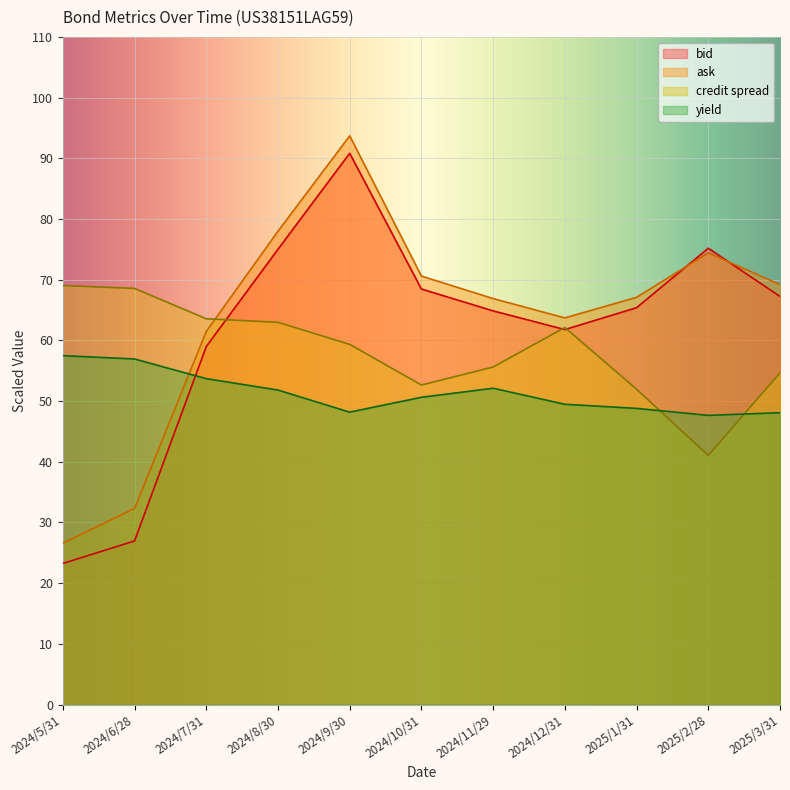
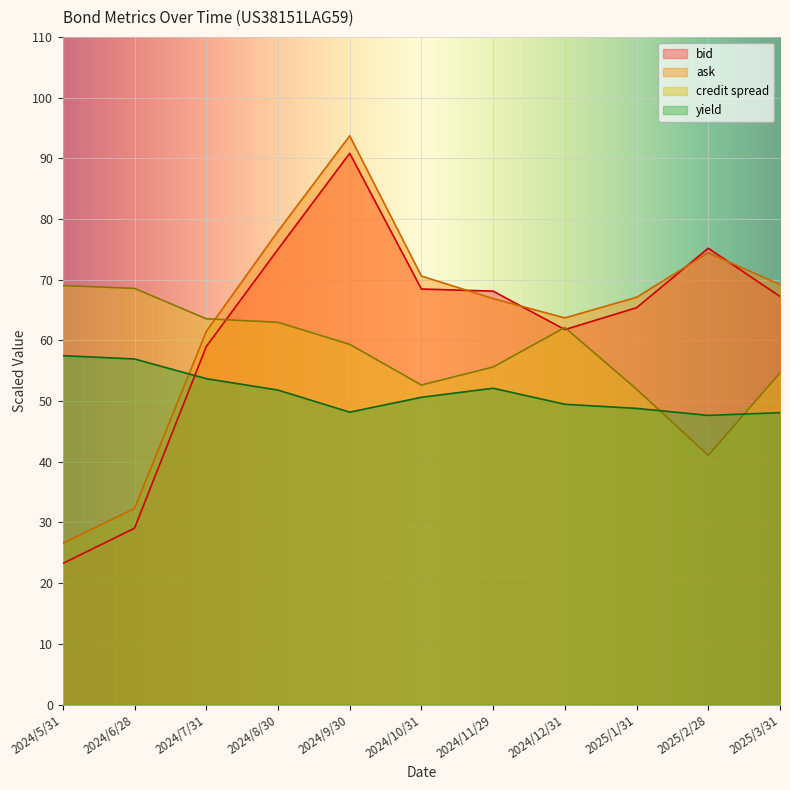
bid, 2024/6/28: 27 -> 29
bid, 2024/11/29: 65 -> 68
